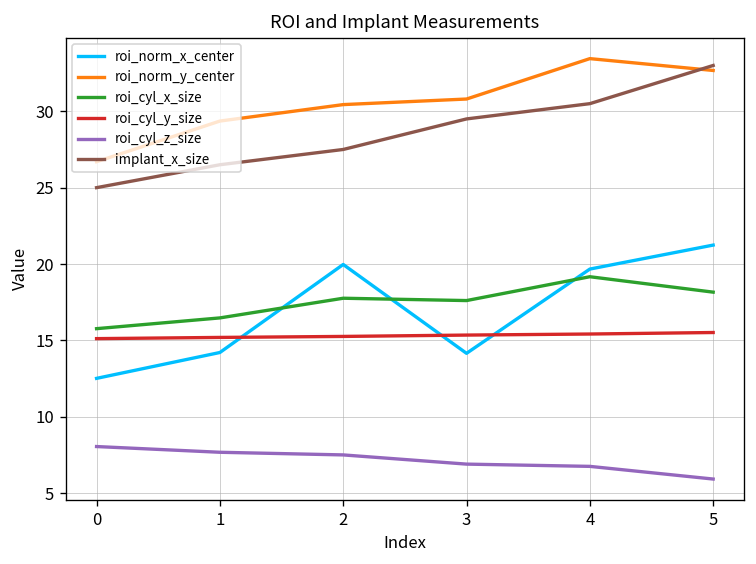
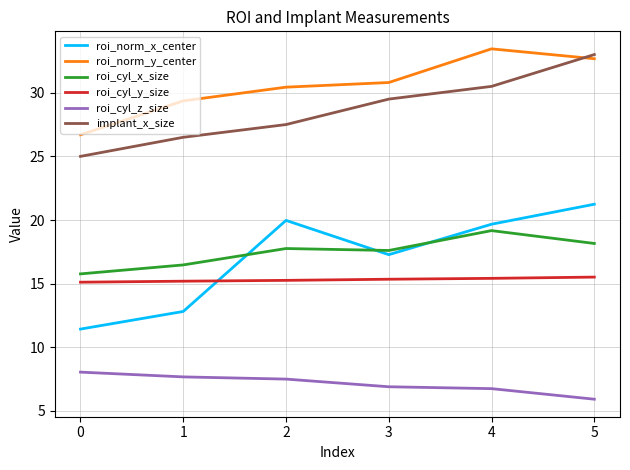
roi_norm_x_center, 0: 12.5 -> 11.4
roi_norm_x_center, 1: 14.2 -> 12.8
roi_norm_x_center, 3: 14.2 -> 17.3
